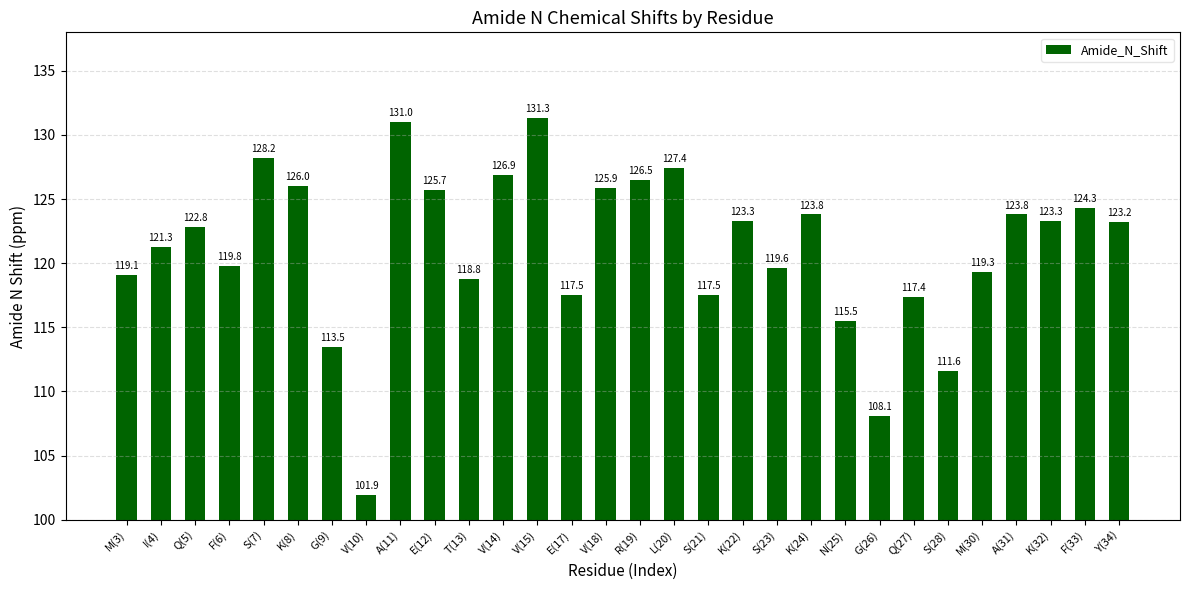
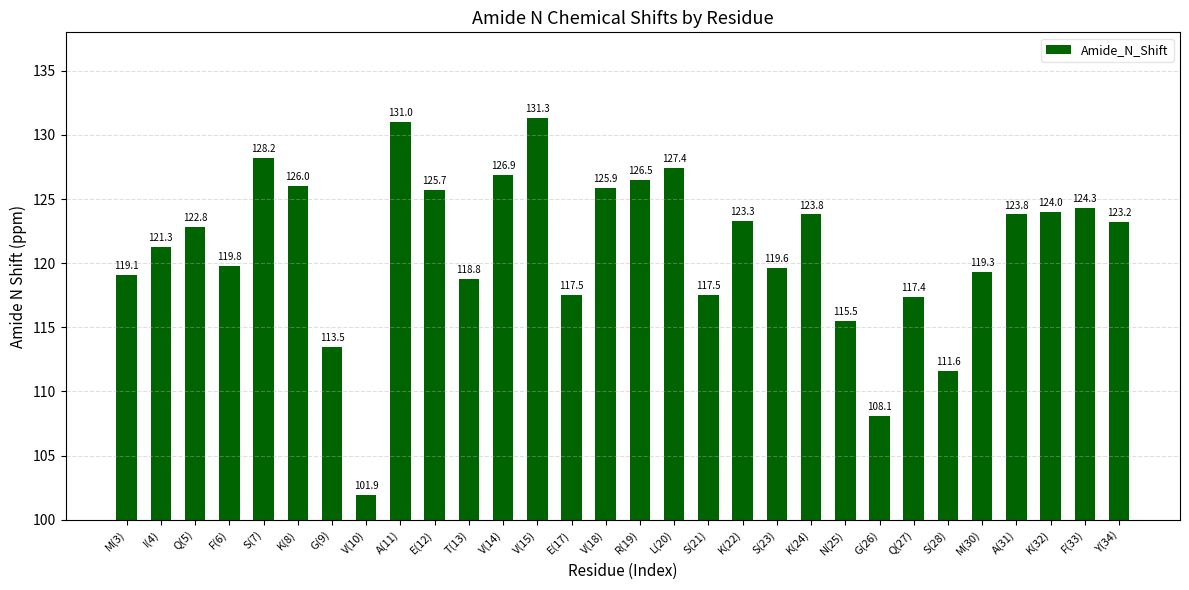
K(32): 123.3 -> 124.0
